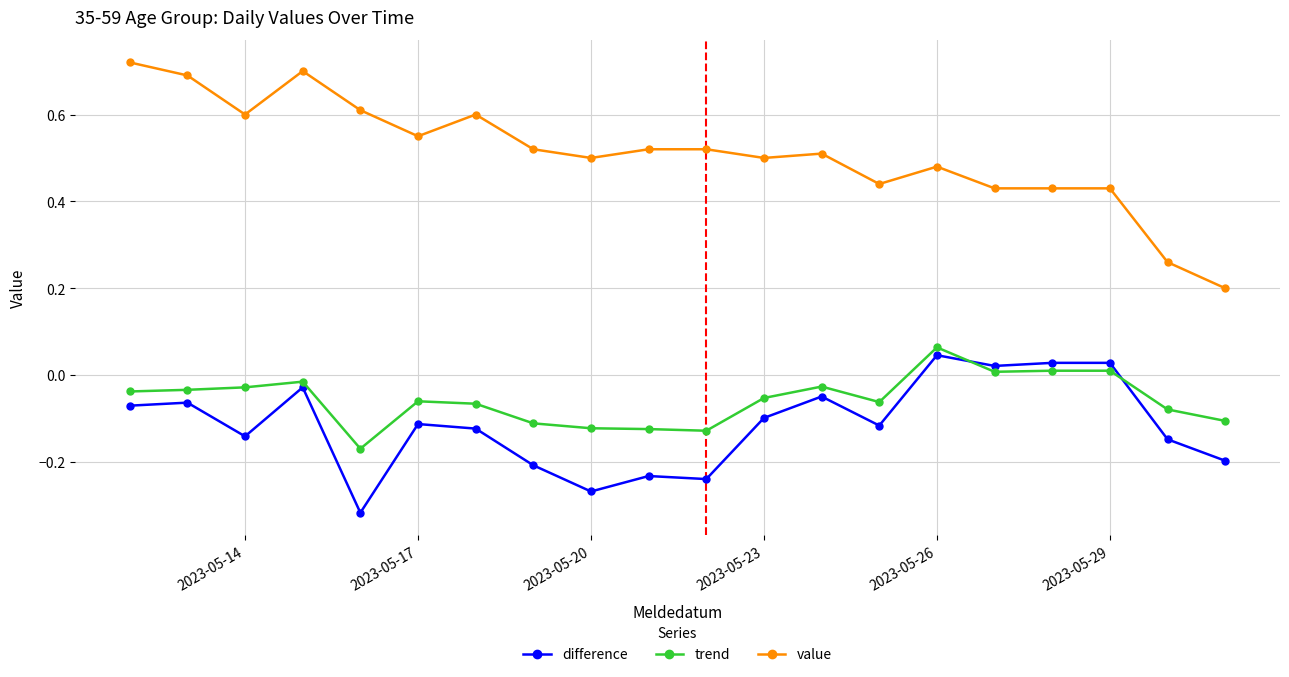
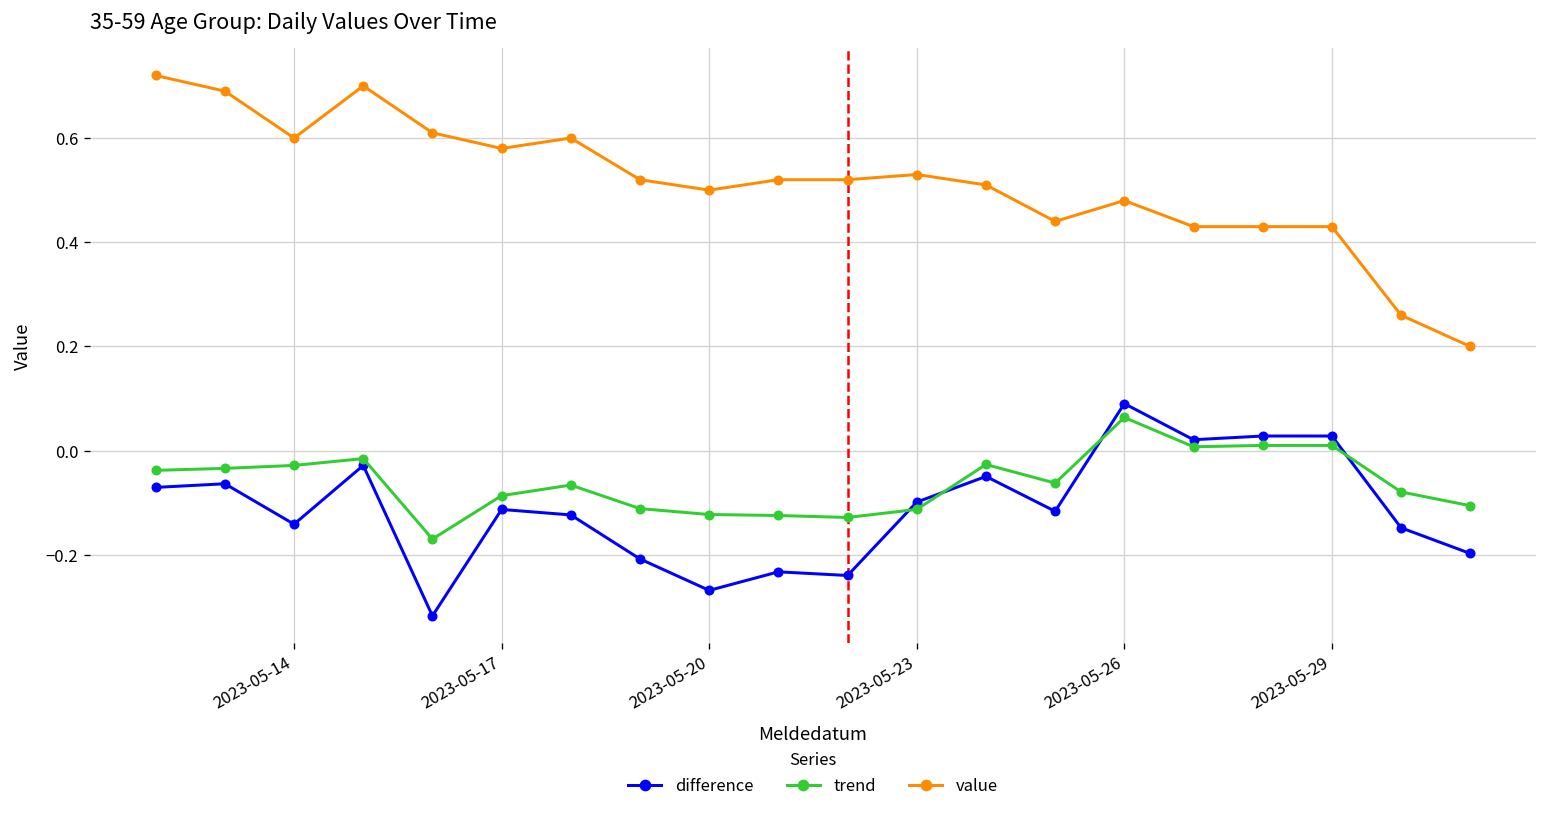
trend, 2023-05-17: -0.06 -> -0.09
value, 2023-05-17: 0.55 -> 0.58
trend, 2023-05-23: -0.05 -> -0.11
value, 2023-05-23: 0.50 -> 0.53
difference, 2023-05-26: 0.05 -> 0.09
